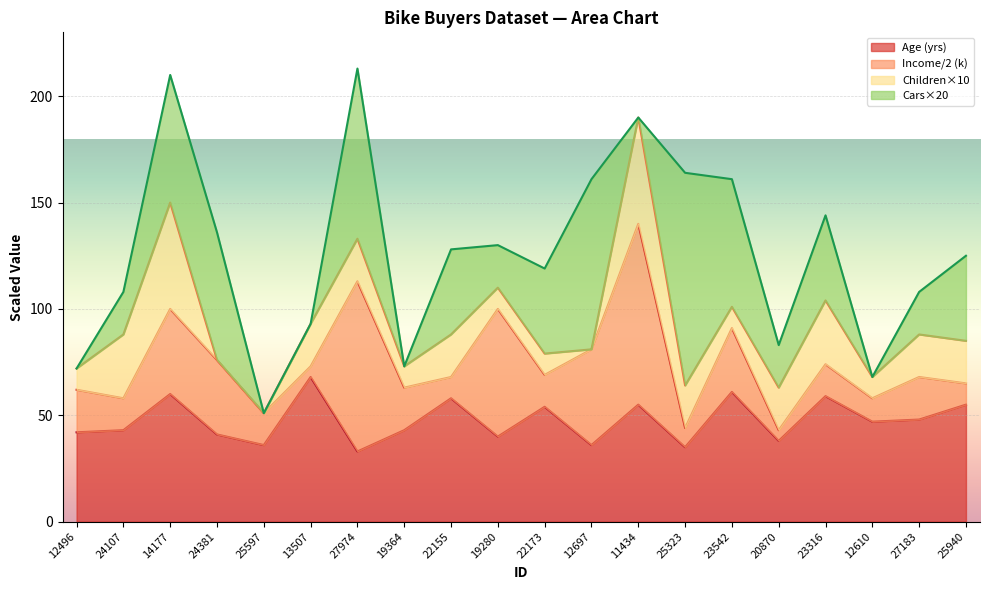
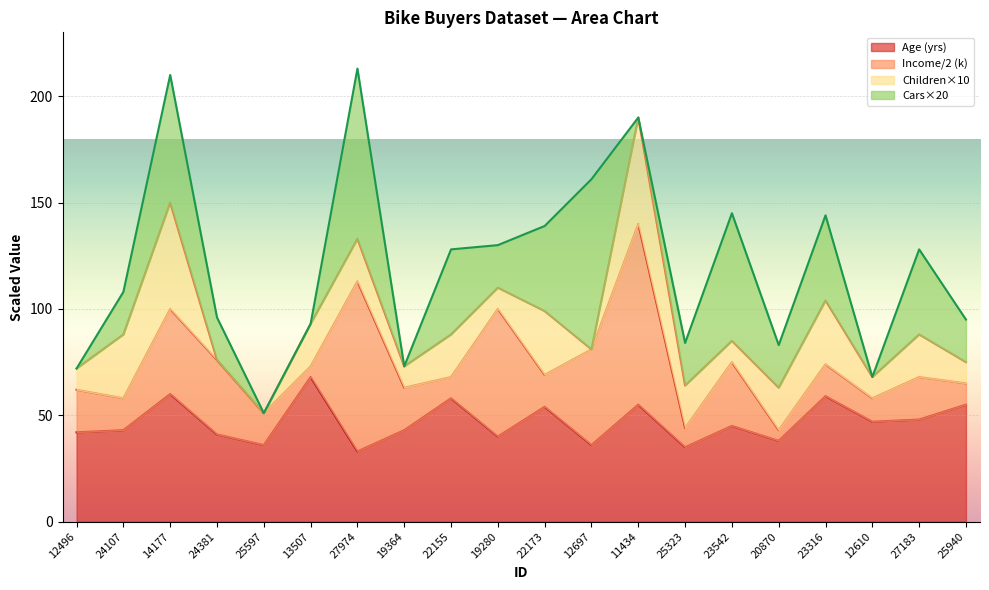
Cars×20, 24381: 60 -> 20
Children×10, 22173: 10 -> 30
Cars×20, 25323: 100 -> 20
Age (yrs), 23542: 61 -> 45
Cars×20, 27183: 20 -> 40
Children×10, 25940: 20 -> 10
Cars×20, 25940: 40 -> 20
